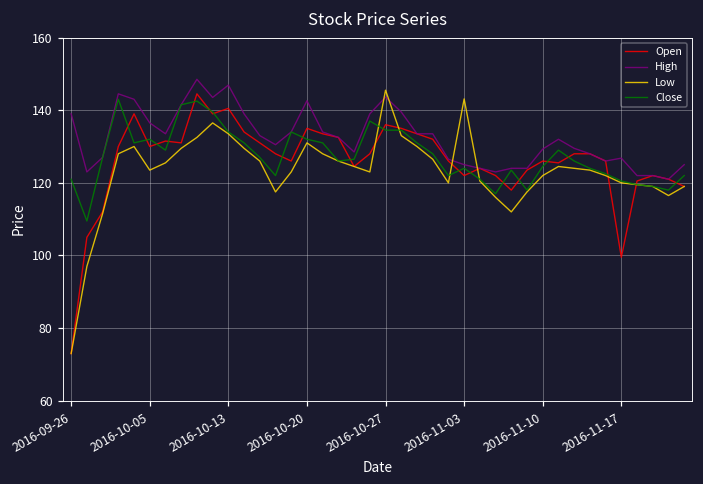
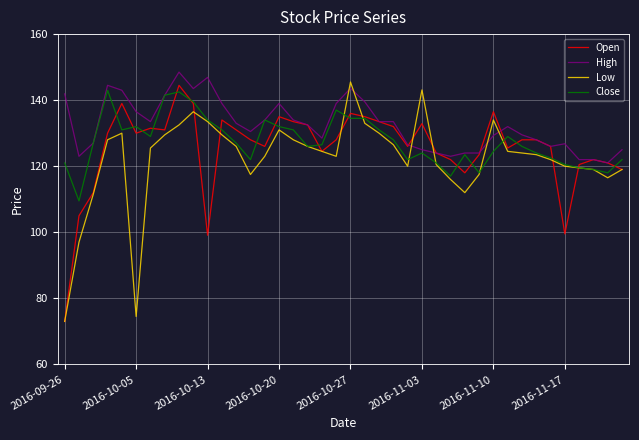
High, 2016-09-26: 139 -> 142
Low, 2016-10-05: 124 -> 75
Open, 2016-10-13: 141 -> 99
High, 2016-10-20: 143 -> 139
Open, 2016-11-03: 122 -> 133
Open, 2016-11-10: 126 -> 137
Low, 2016-11-10: 122 -> 134
